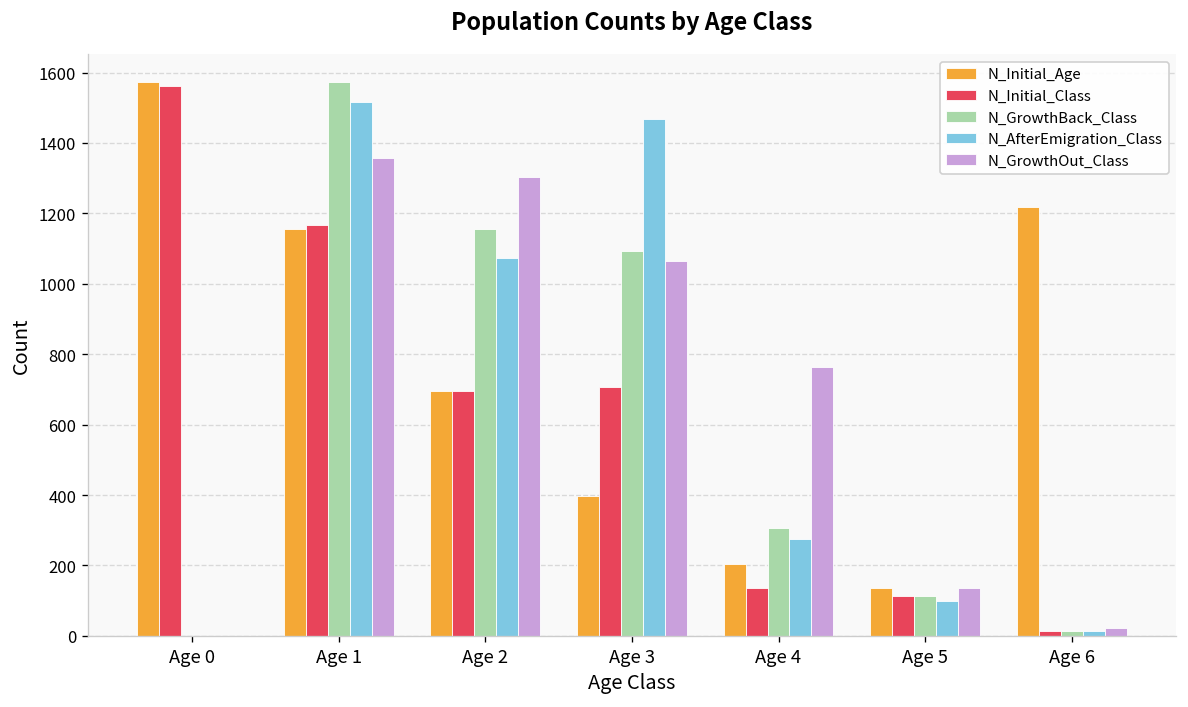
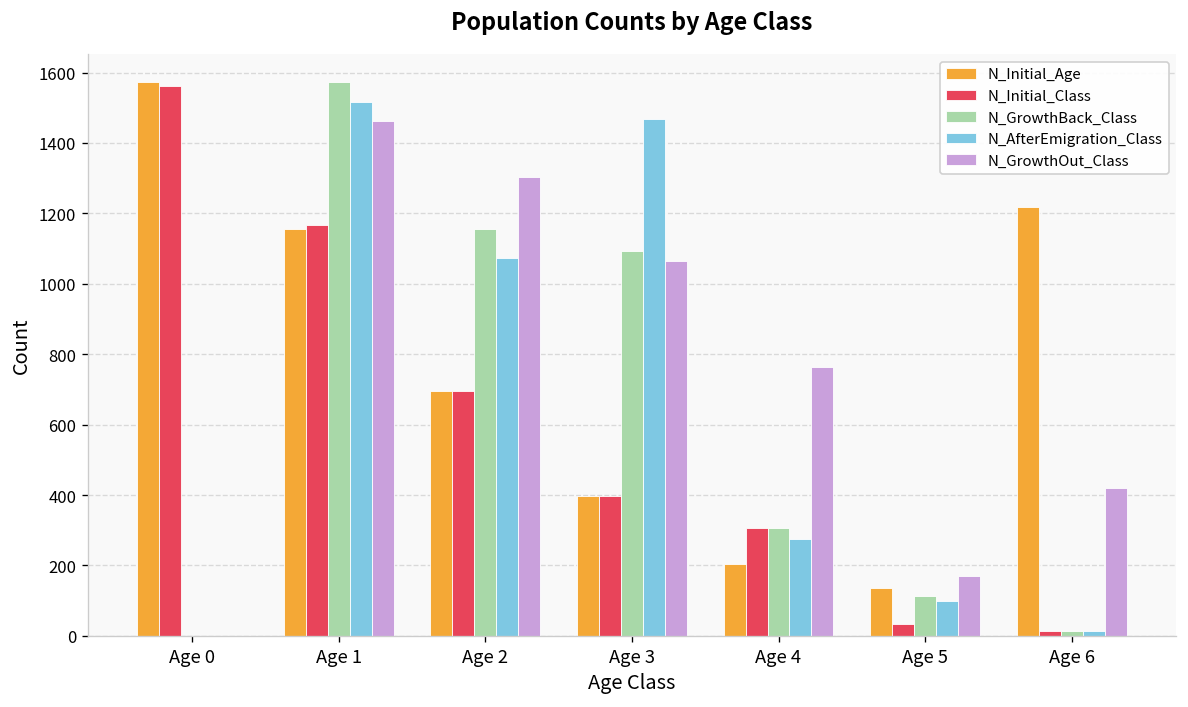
N_GrowthOut_Class, Age 1: 1360 -> 1460
N_Initial_Class, Age 3: 710 -> 400
N_Initial_Class, Age 4: 140 -> 310
N_Initial_Class, Age 5: 110 -> 40
N_GrowthOut_Class, Age 5: 140 -> 170
N_GrowthOut_Class, Age 6: 20 -> 420
